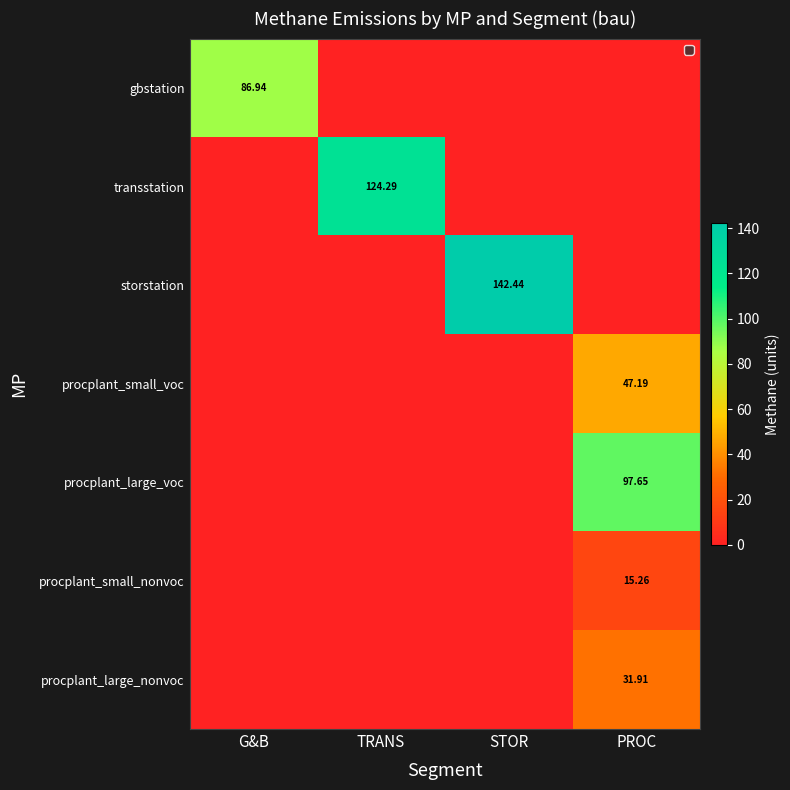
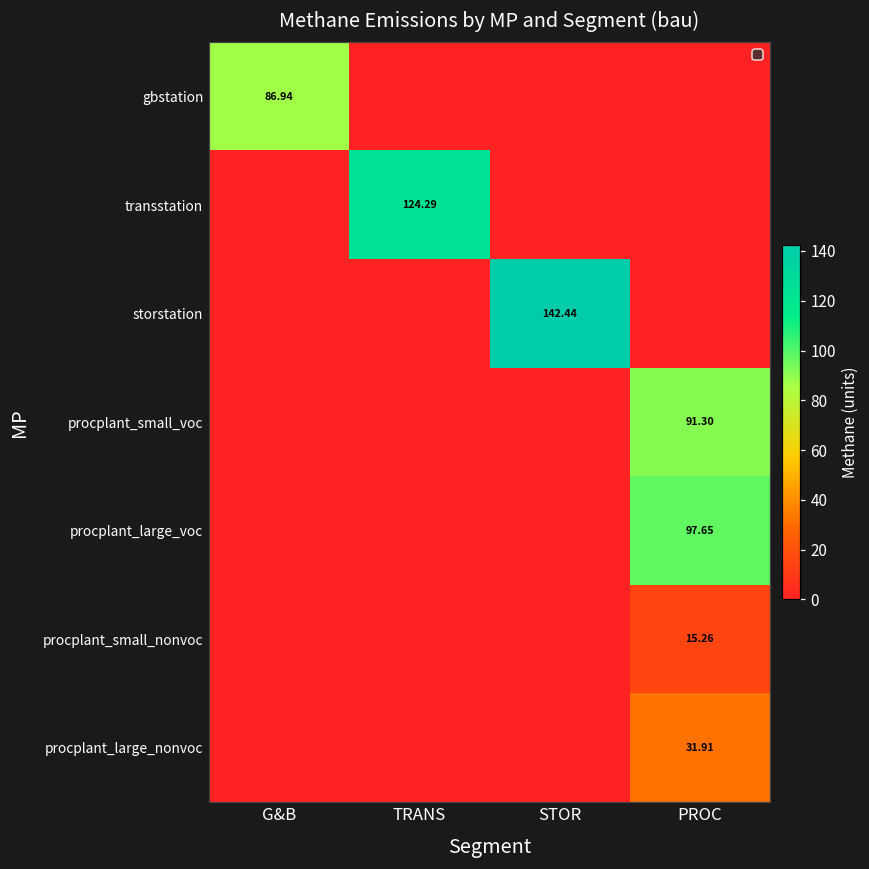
procplant_small_voc, PROC: 47.19 -> 91.30
